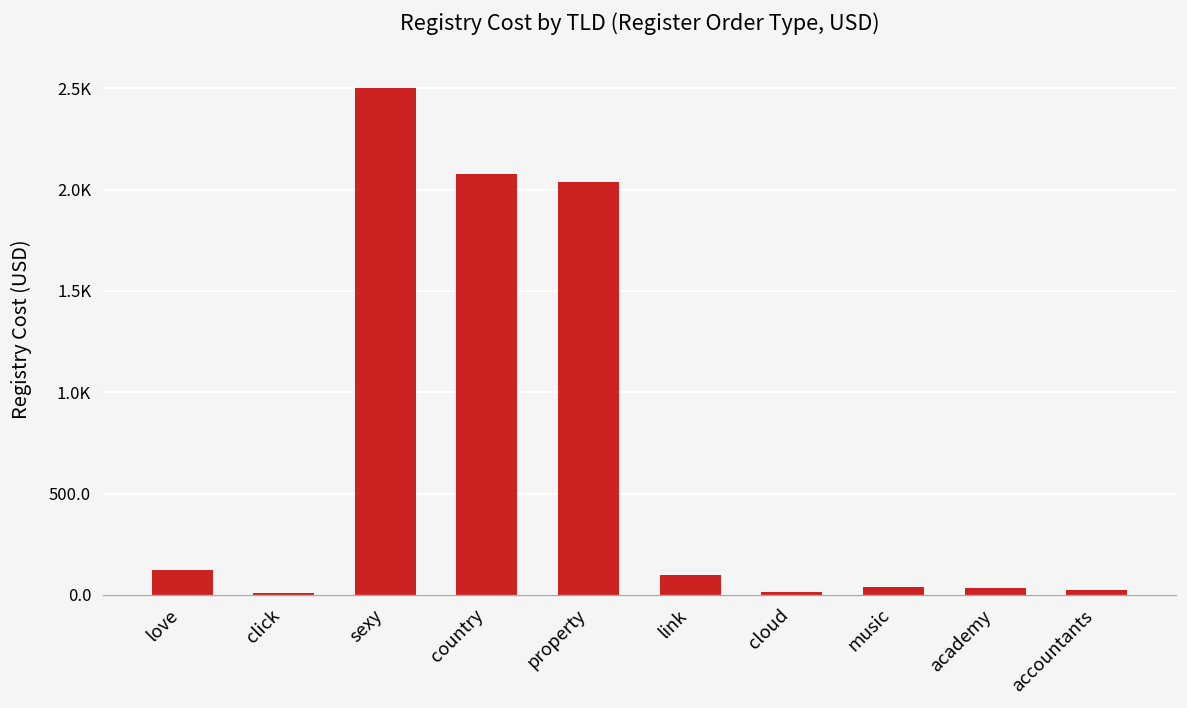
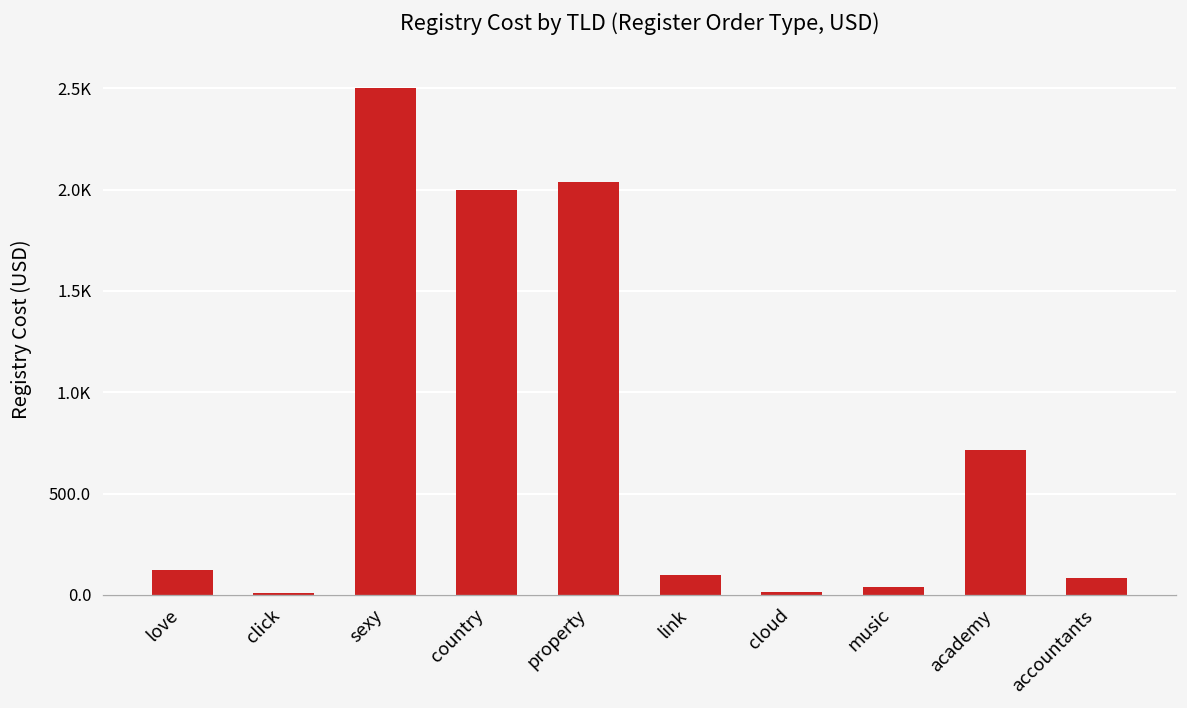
country: 2080 -> 2000
academy: 30 -> 720
accountants: 30 -> 80
